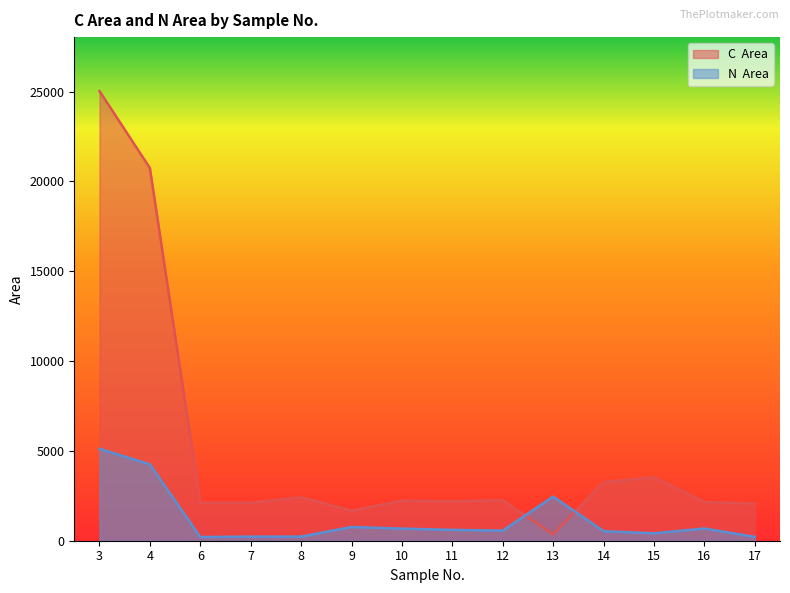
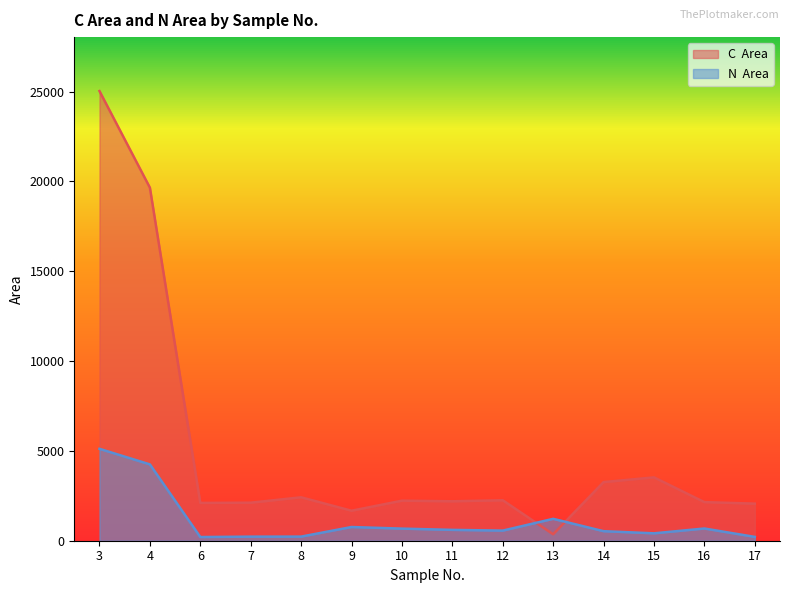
C Area, 4: 20700 -> 19600
N Area, 13: 2500 -> 1200
